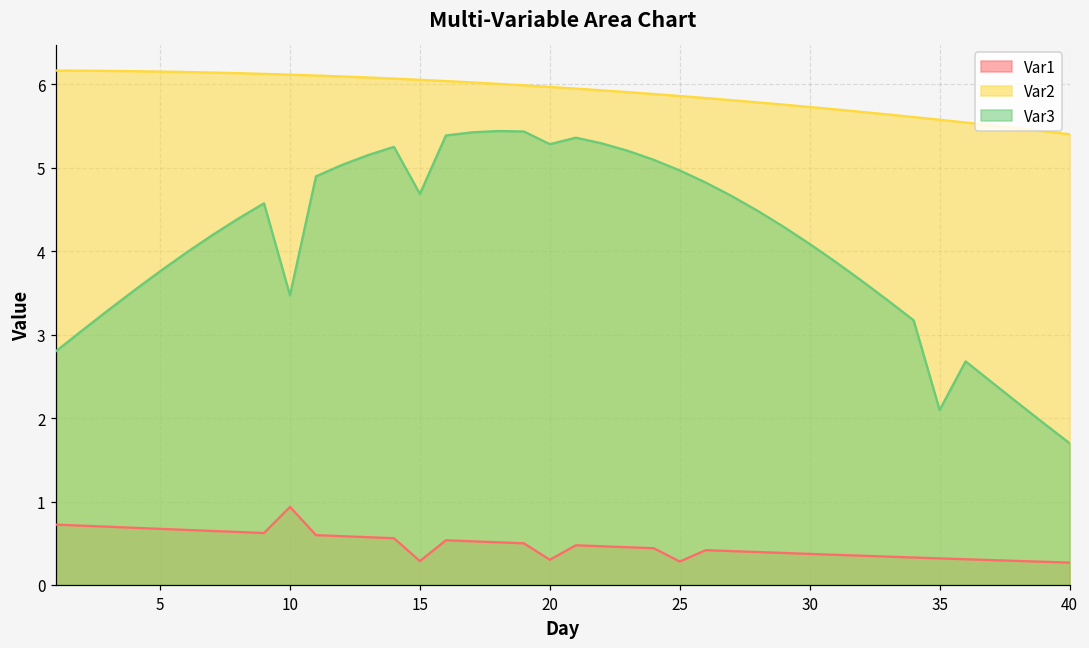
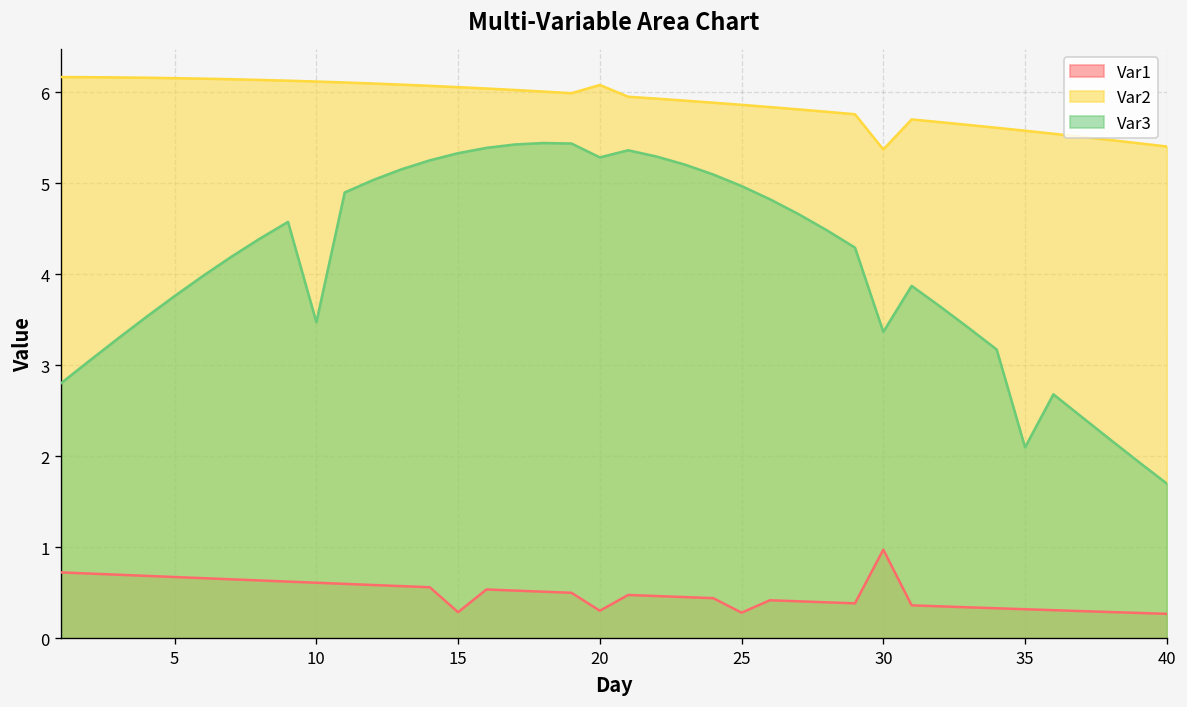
Var1, 10: 0.9 -> 0.6
Var3, 15: 4.7 -> 5.3
Var2, 20: 6.0 -> 6.1
Var1, 30: 0.4 -> 1.0
Var2, 30: 5.7 -> 5.4
Var3, 30: 4.1 -> 3.4
